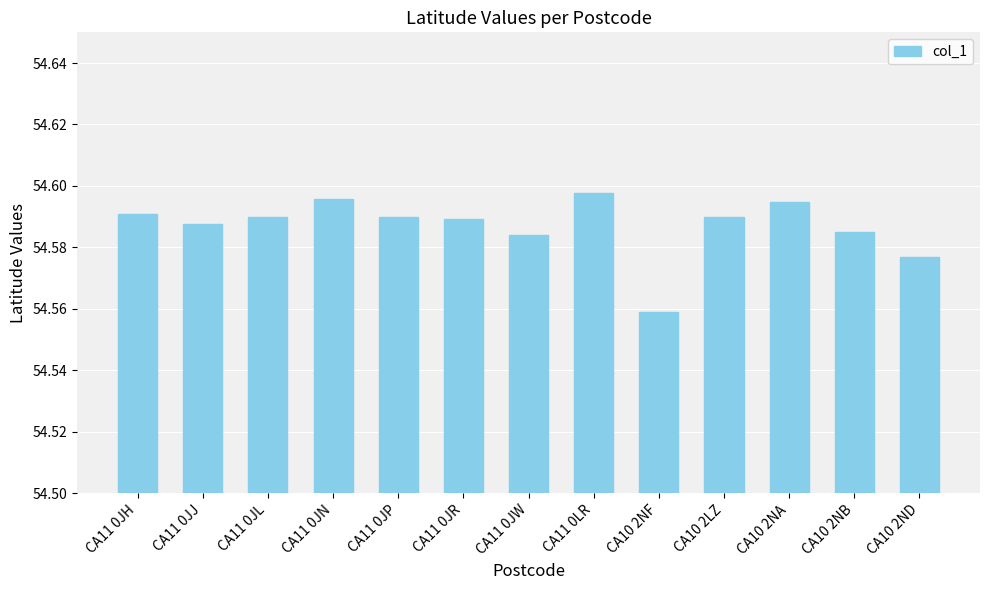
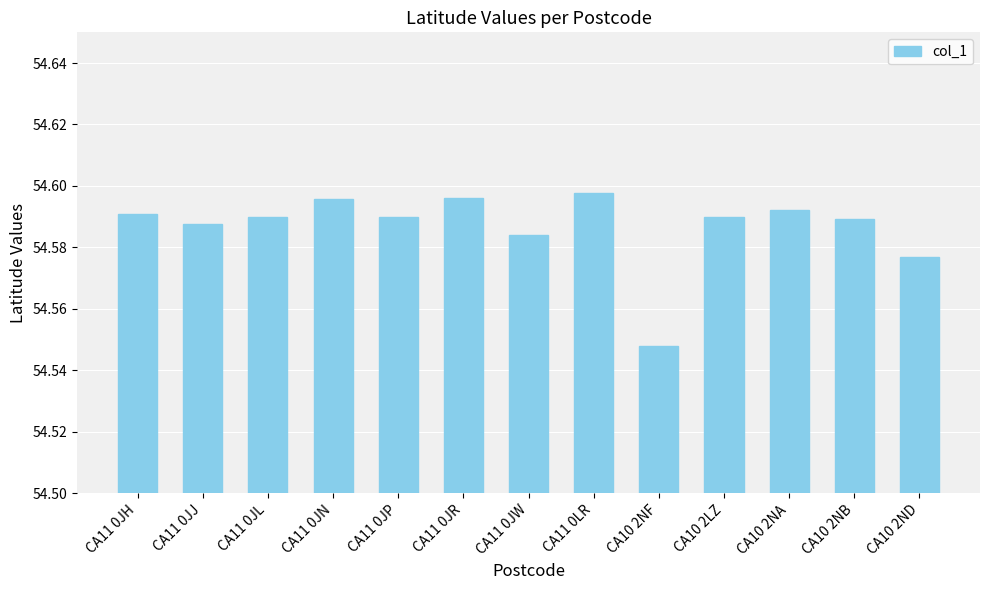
CA11 0JR: 54.589 -> 54.596
CA10 2NF: 54.559 -> 54.548
CA10 2NA: 54.595 -> 54.592
CA10 2NB: 54.585 -> 54.589
